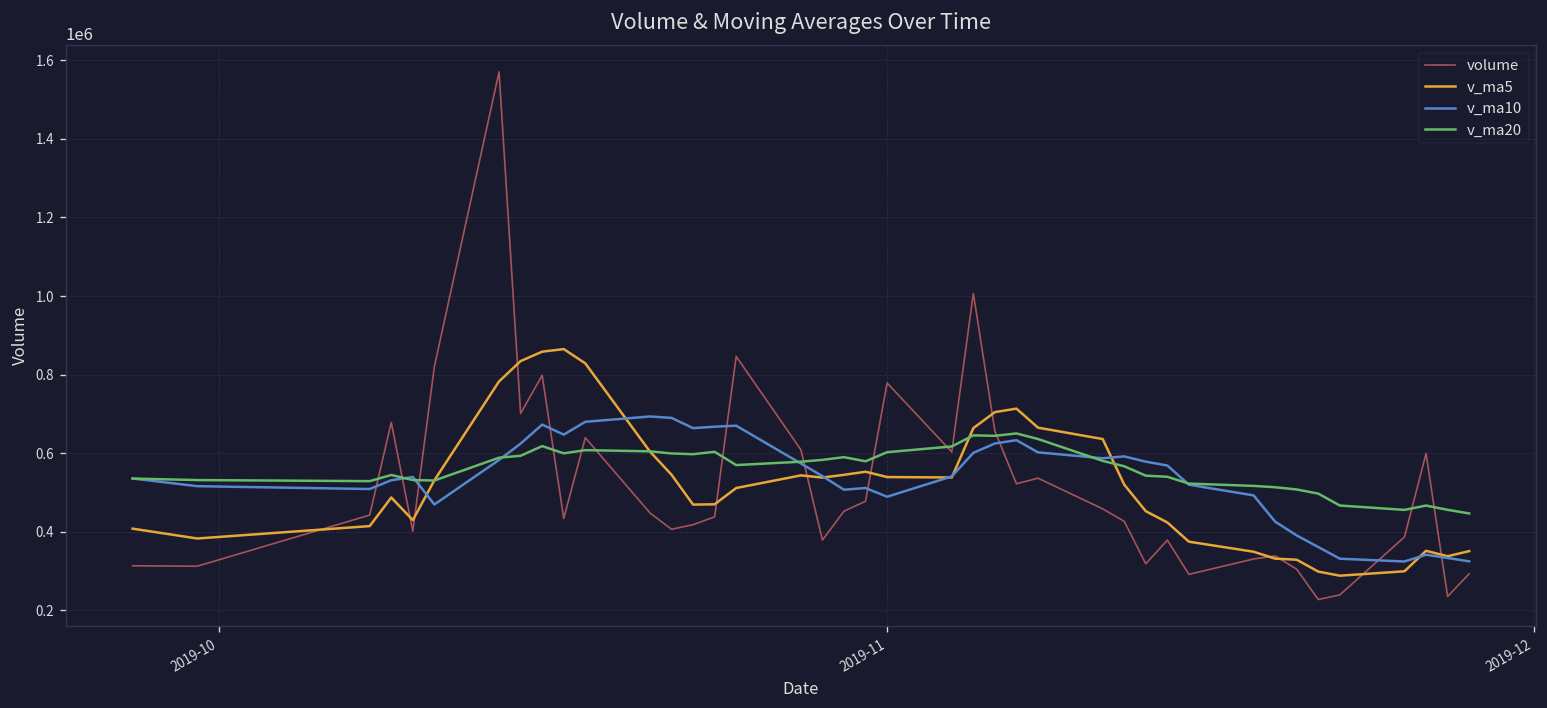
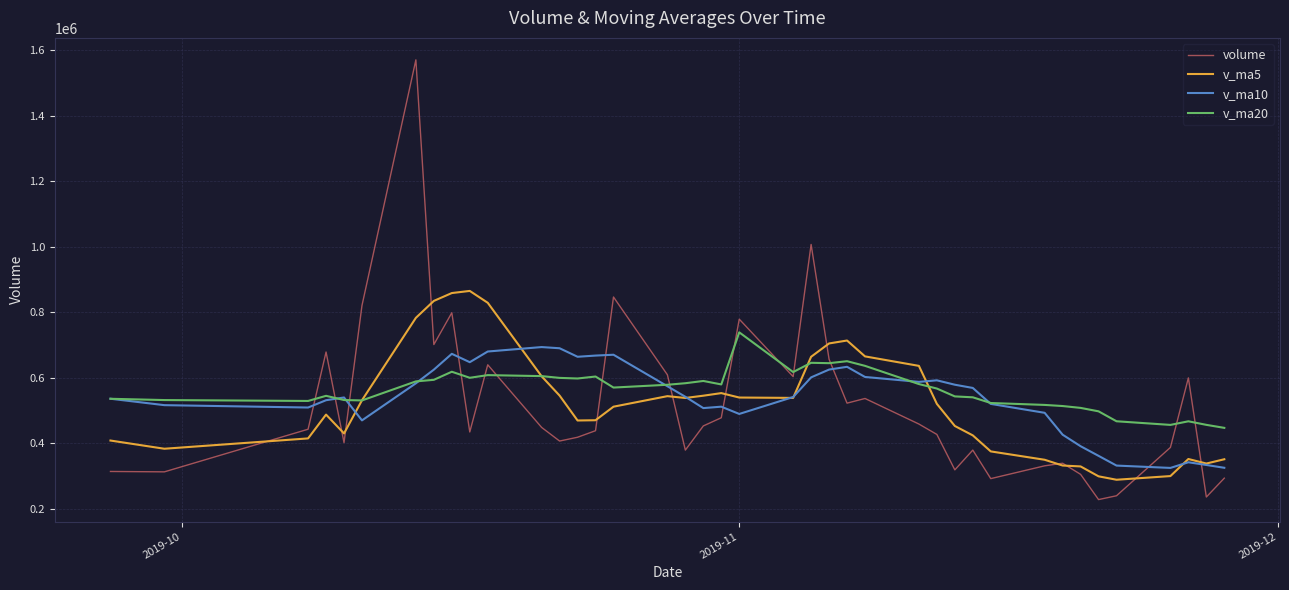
v_ma20, 2019-11: 600000 -> 740000
